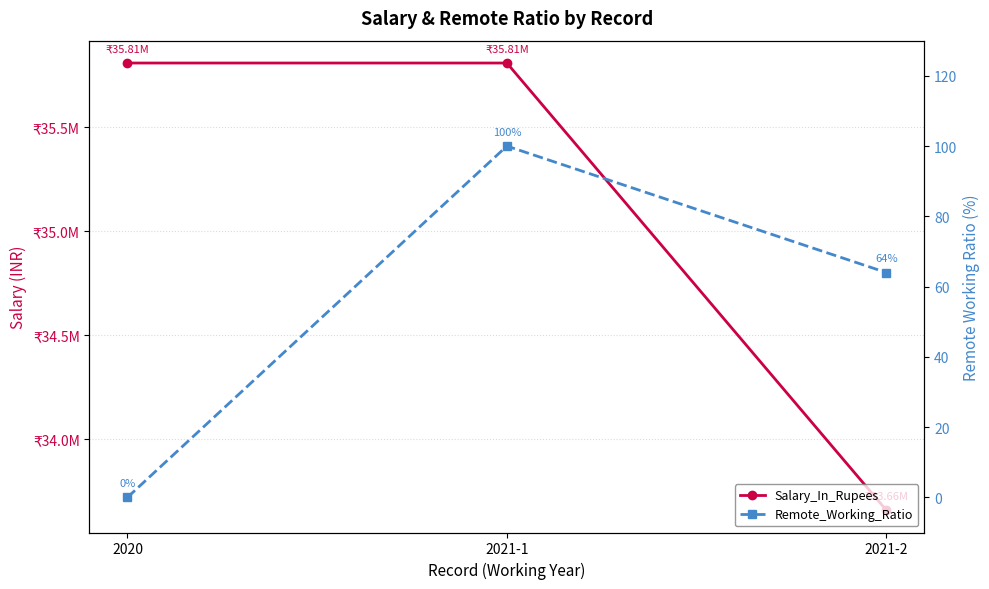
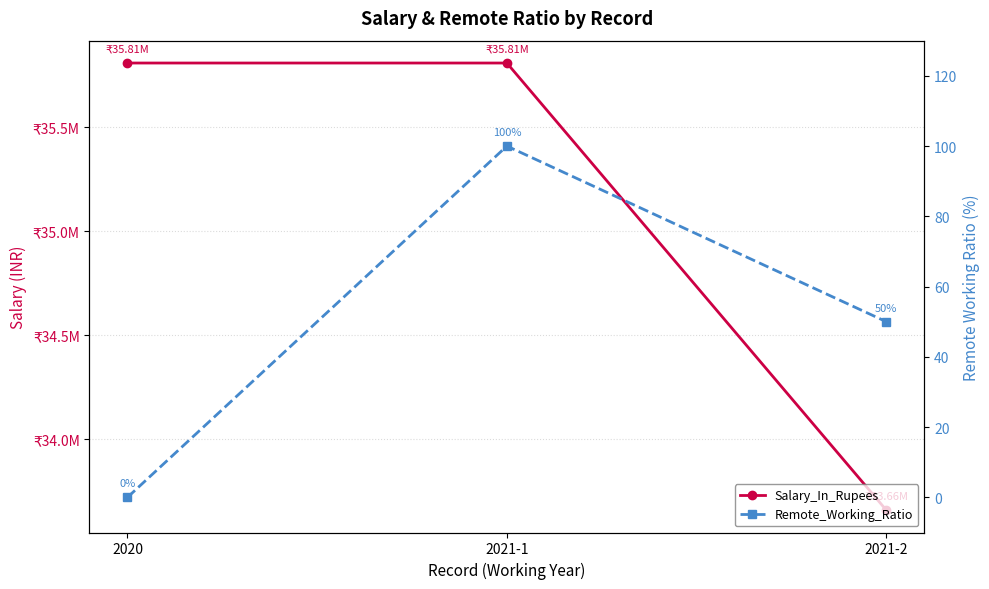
Remote_Working_Ratio, 2021-2: 64% -> 50%
